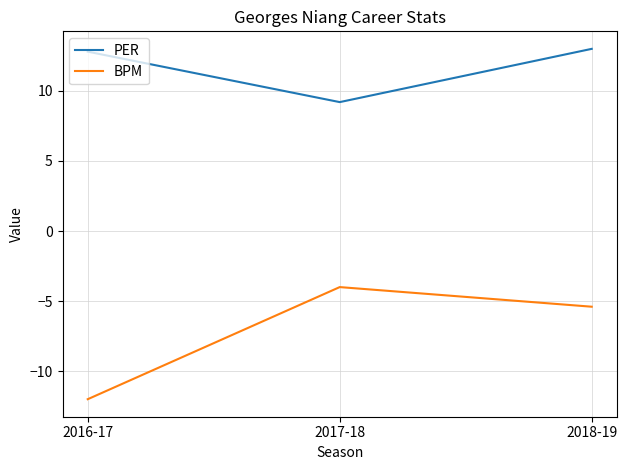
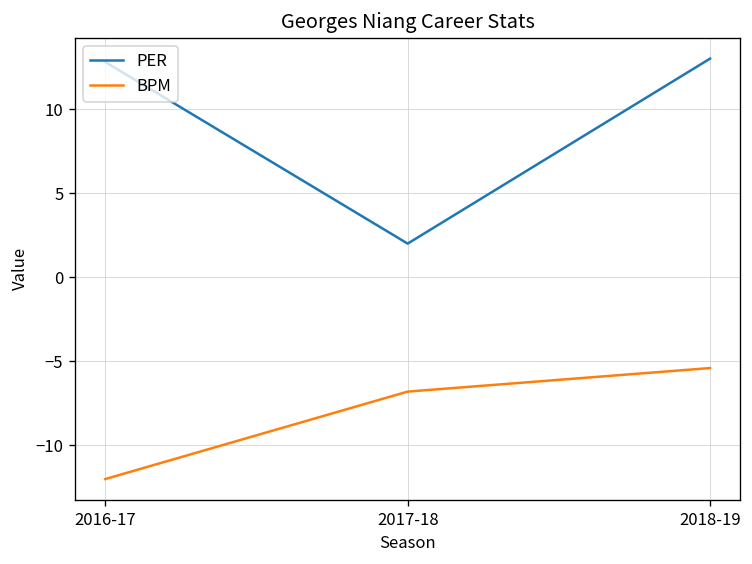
PER, 2017-18: 9.2 -> 2.0
BPM, 2017-18: -4.0 -> -6.8
